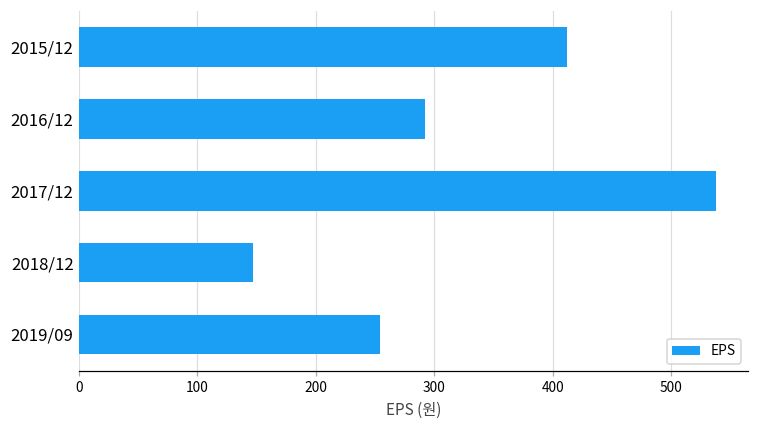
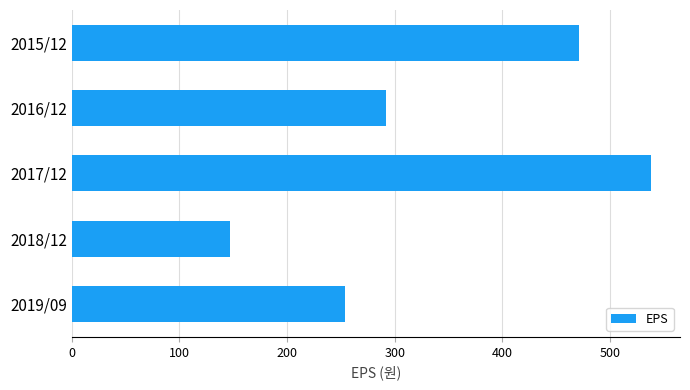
2015/12: 412 -> 471
